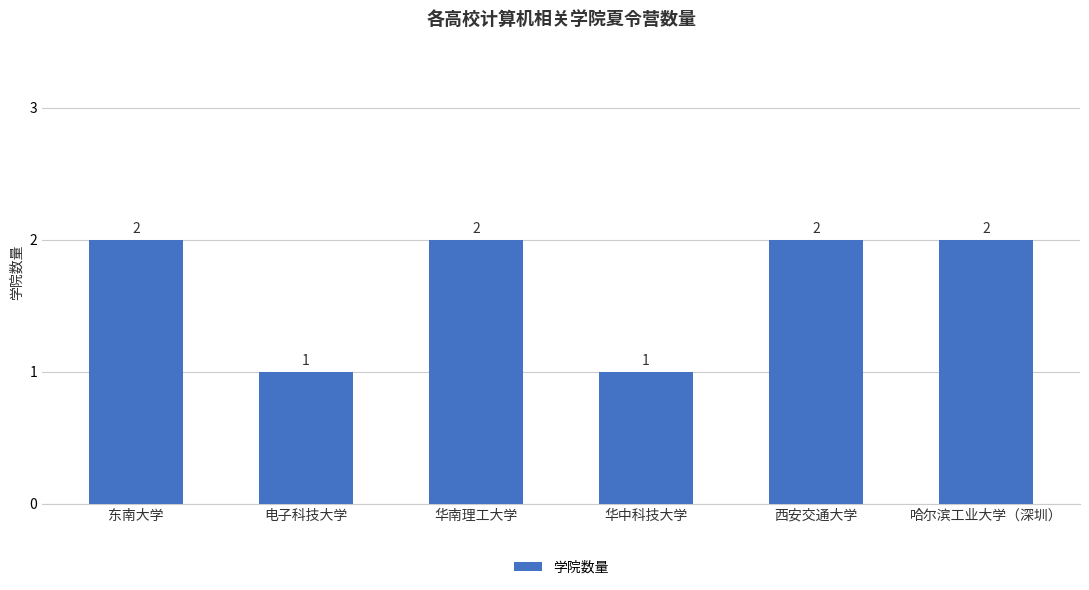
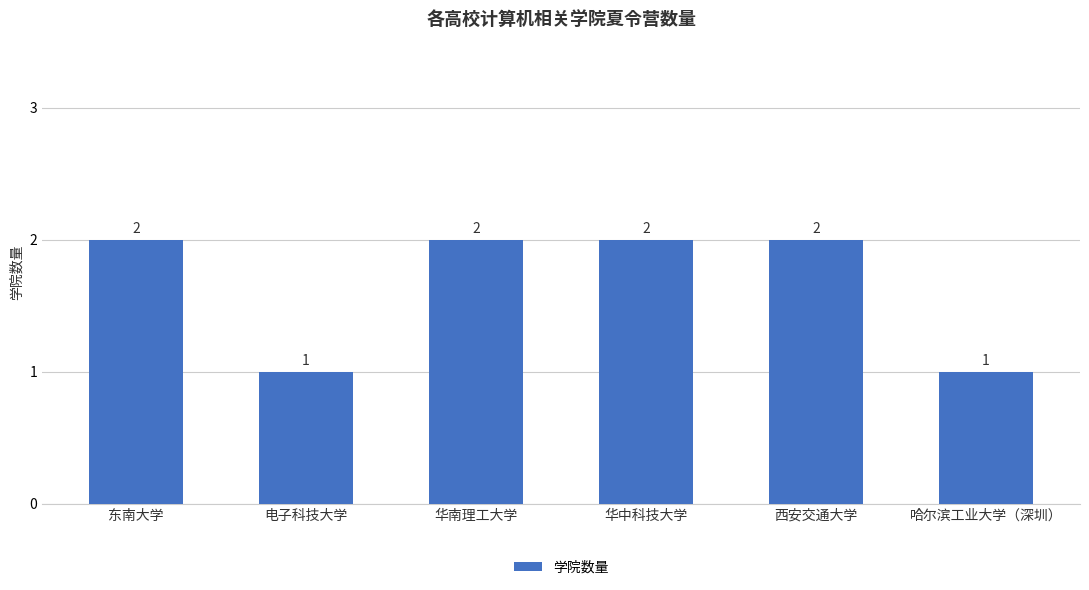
华中科技大学: 1 -> 2
哈尔滨工业大学（深圳）: 2 -> 1
